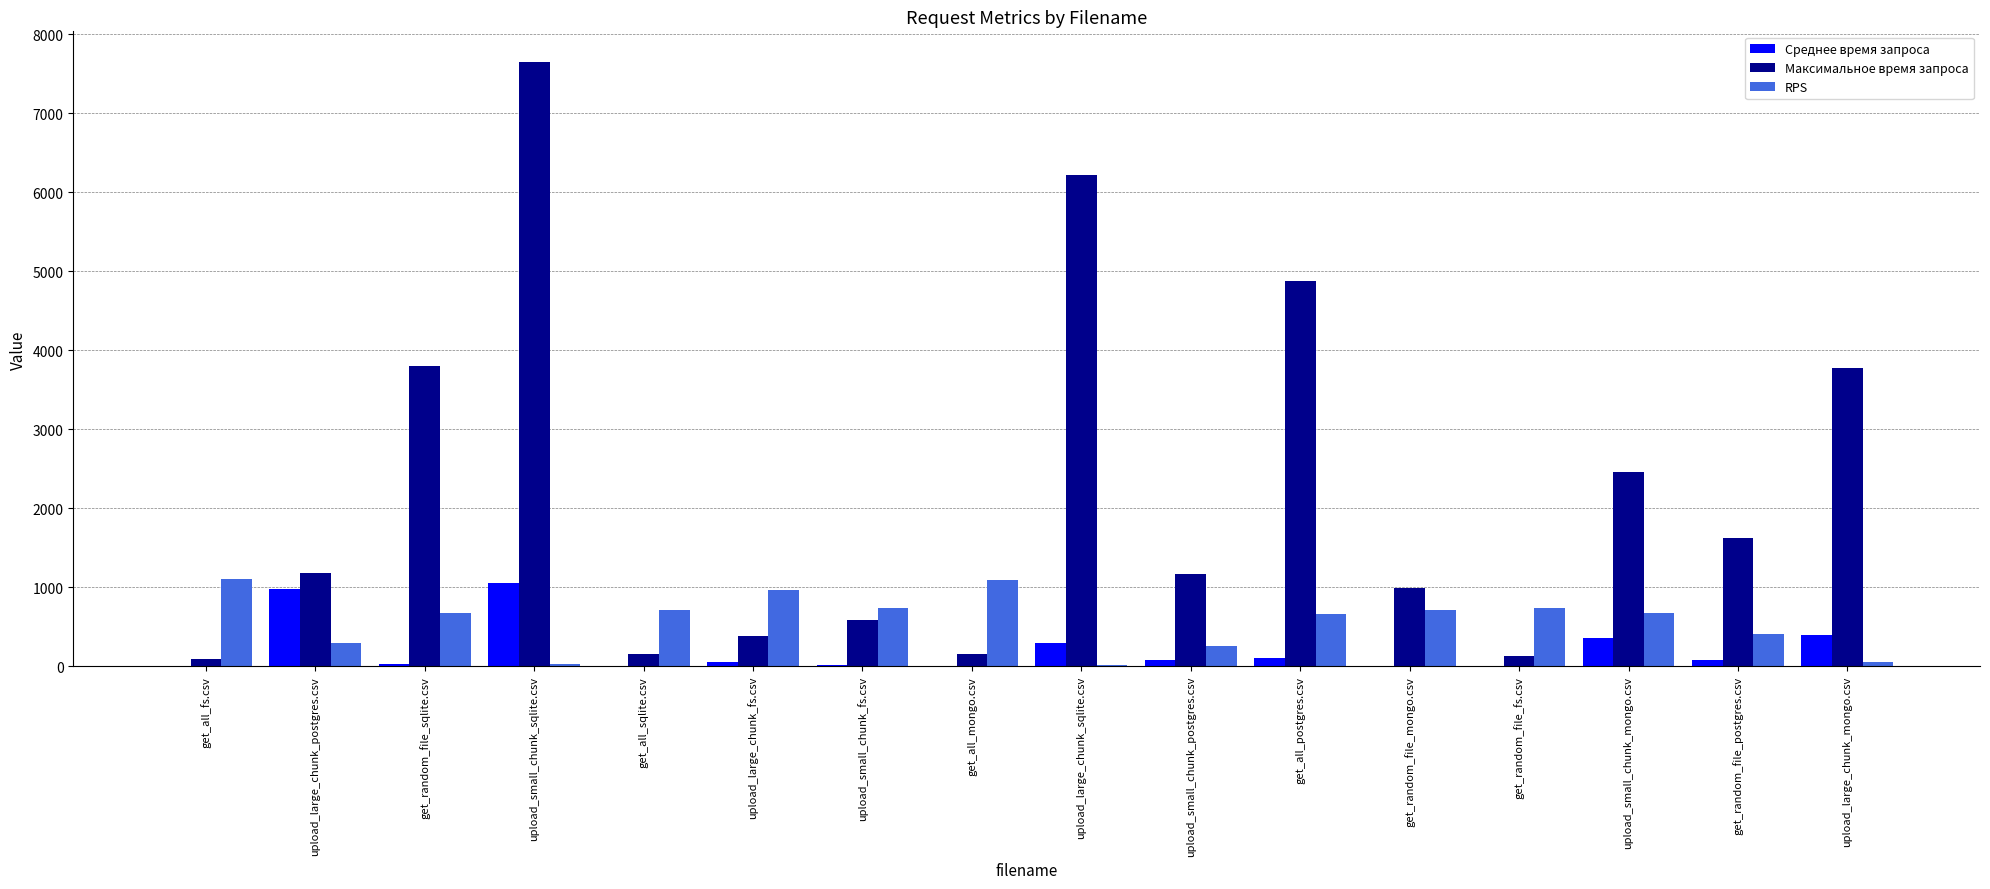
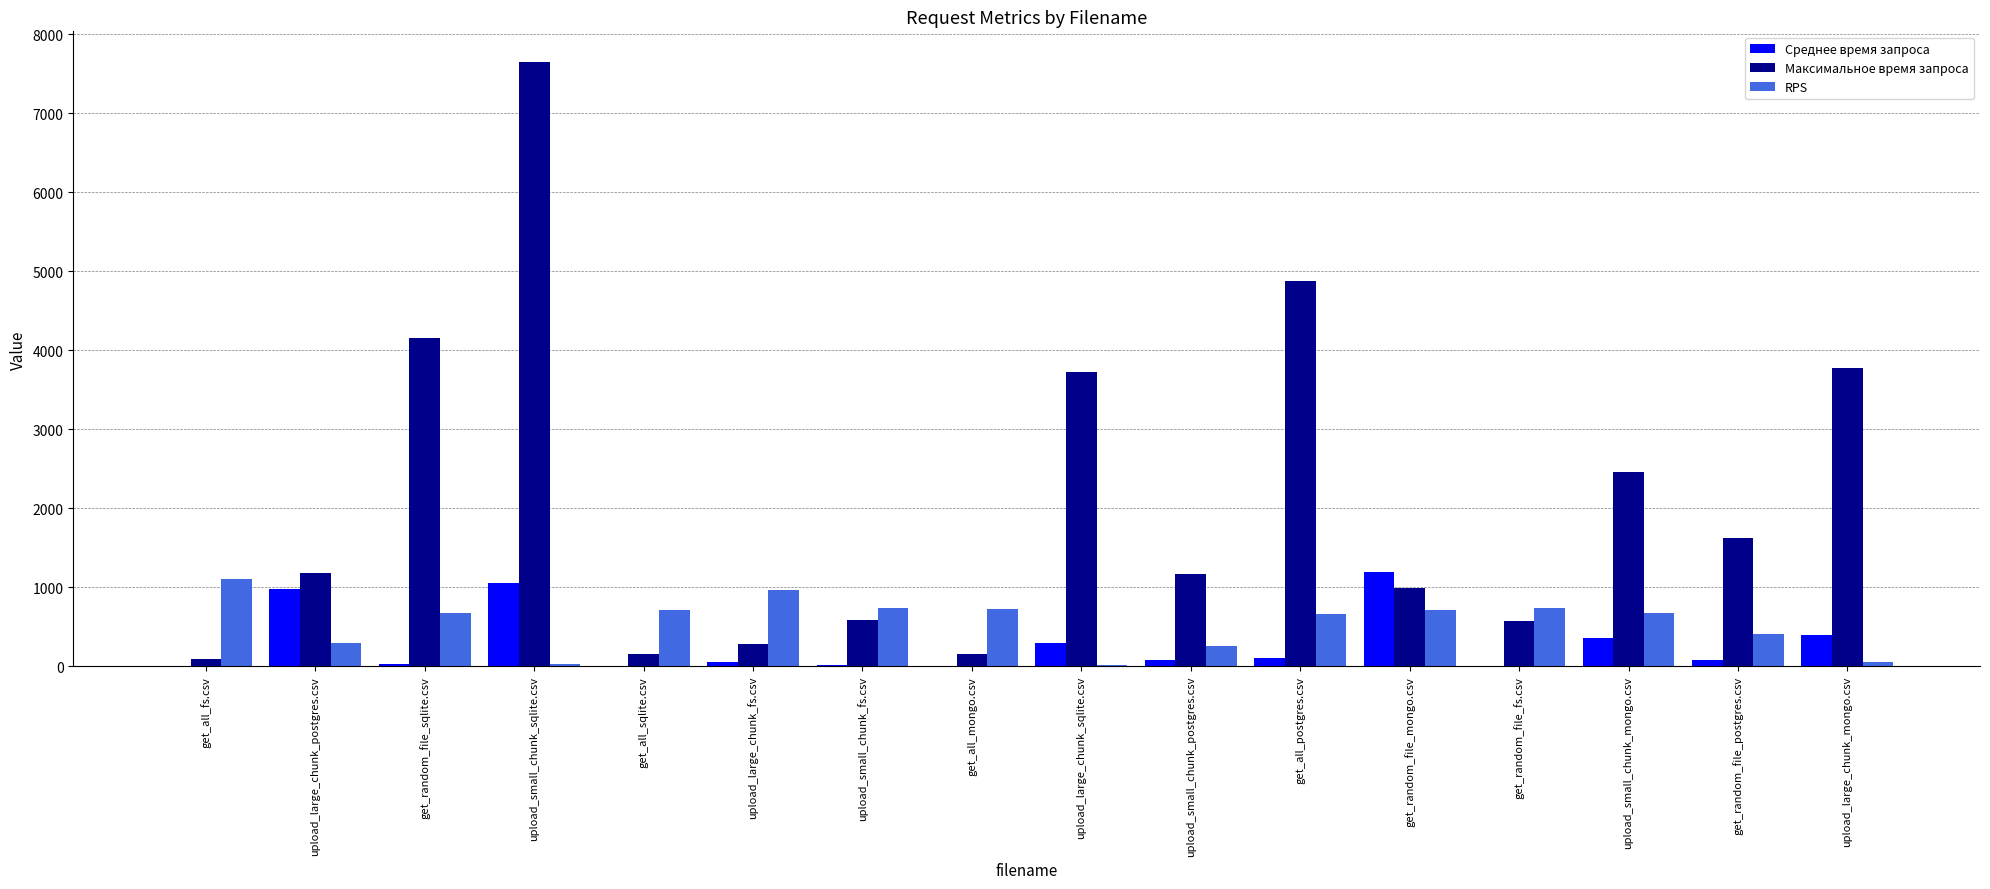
Максимальное время запроса, get_random_file_sqlite.csv: 3800 -> 4200
Максимальное время запроса, upload_large_chunk_fs.csv: 400 -> 300
RPS, get_all_mongo.csv: 1100 -> 700
Максимальное время запроса, upload_large_chunk_sqlite.csv: 6200 -> 3700
Среднее время запроса, get_random_file_mongo.csv: 0 -> 1200
Максимальное время запроса, get_random_file_fs.csv: 100 -> 600
